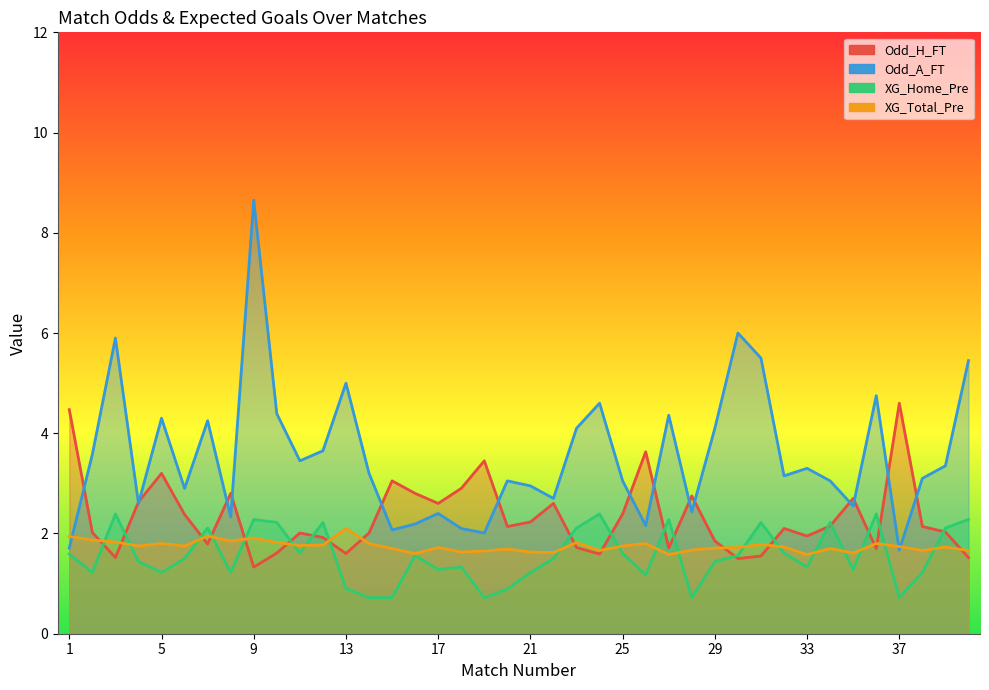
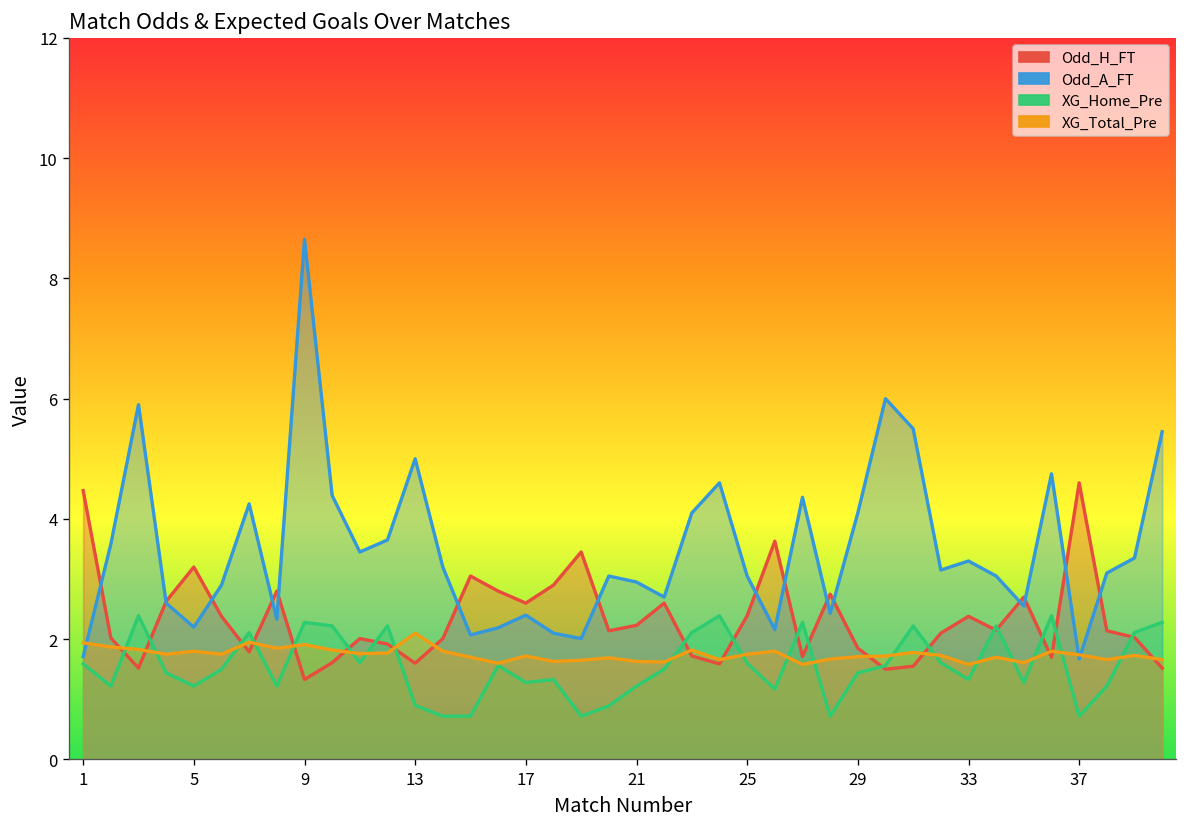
Odd_A_FT, 5: 4.3 -> 2.2
Odd_H_FT, 33: 2.0 -> 2.4
